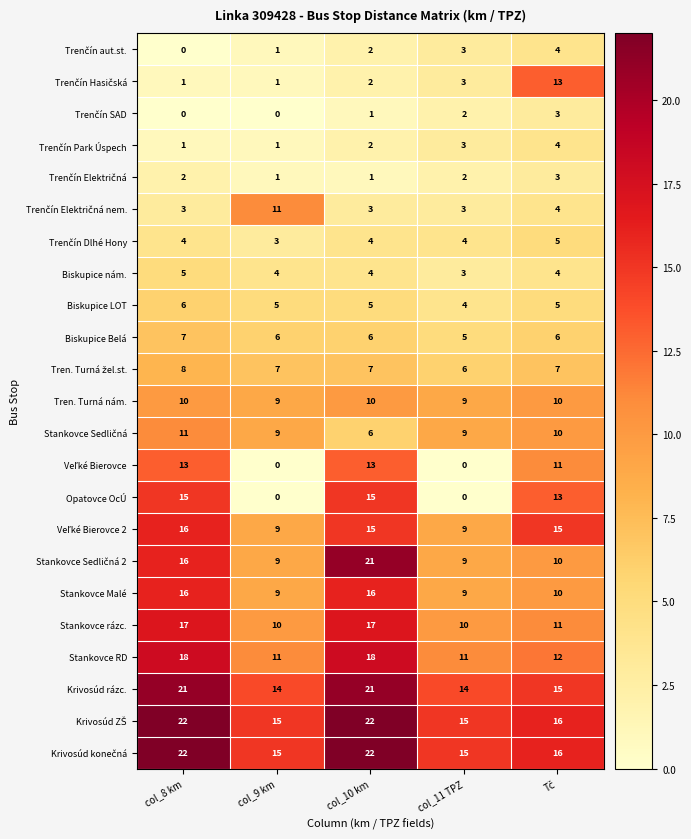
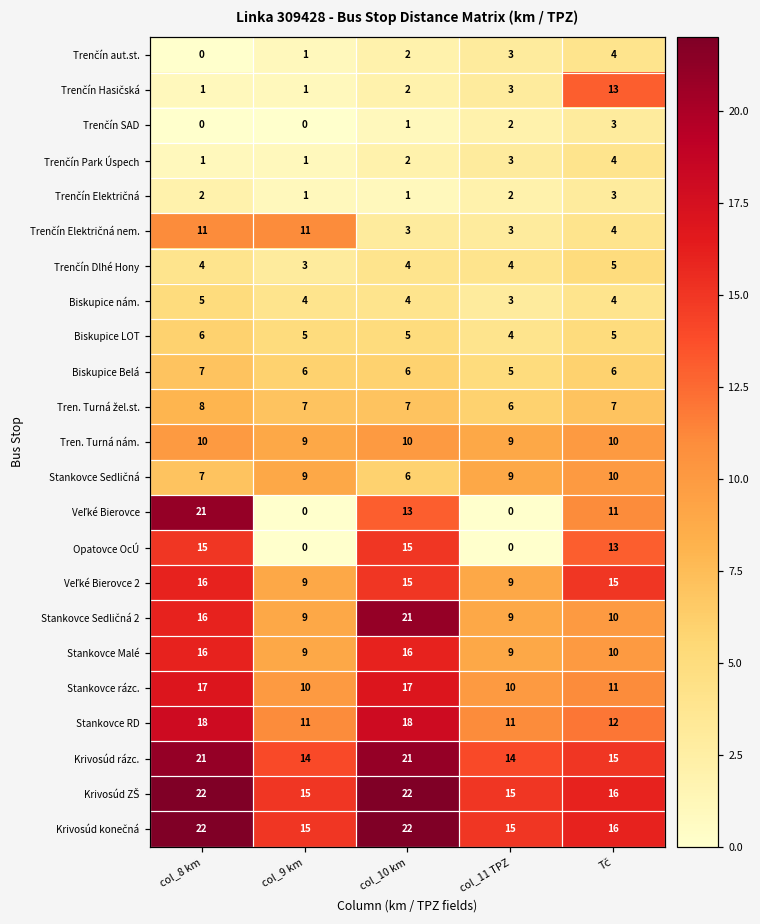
Trenčín Električná nem., col_8 km: 3 -> 11
Stankovce Sedličná, col_8 km: 11 -> 7
Veľké Bierovce, col_8 km: 13 -> 21
